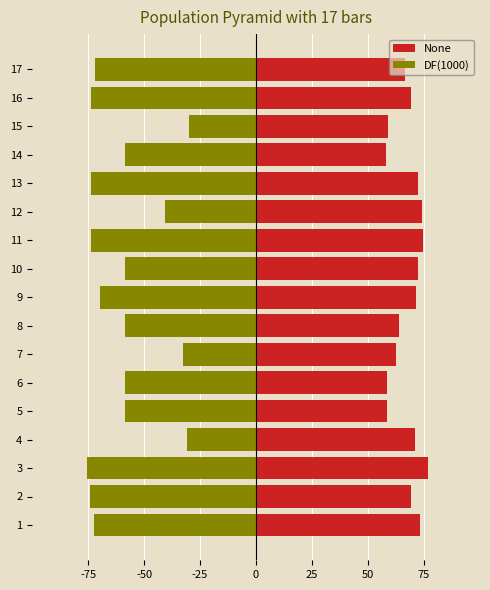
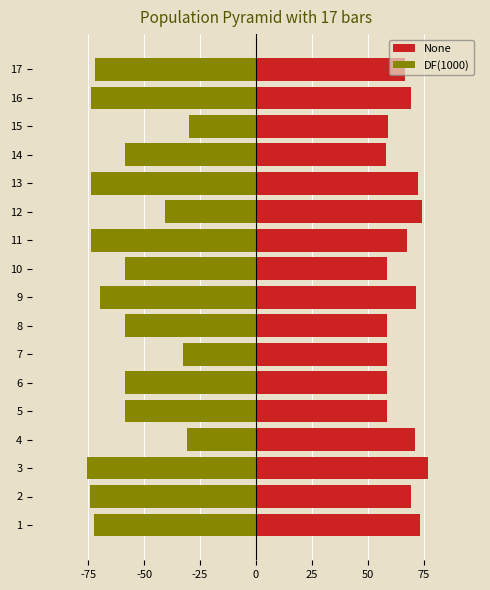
None, 11: 75 -> 68
None, 10: 72 -> 59
None, 8: 64 -> 59
None, 7: 63 -> 59
